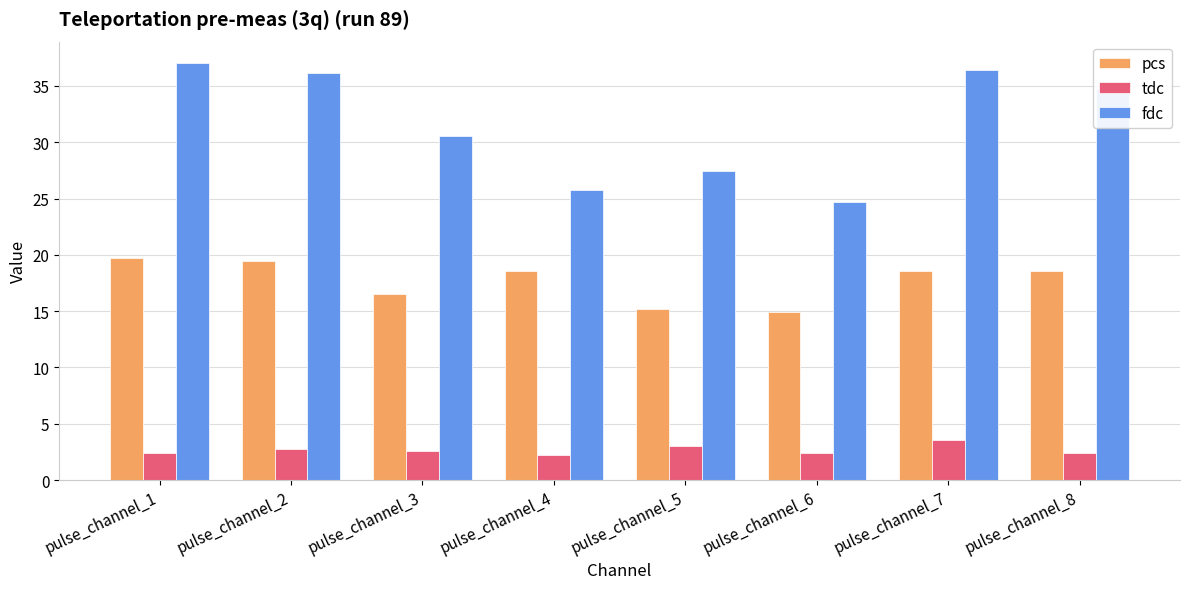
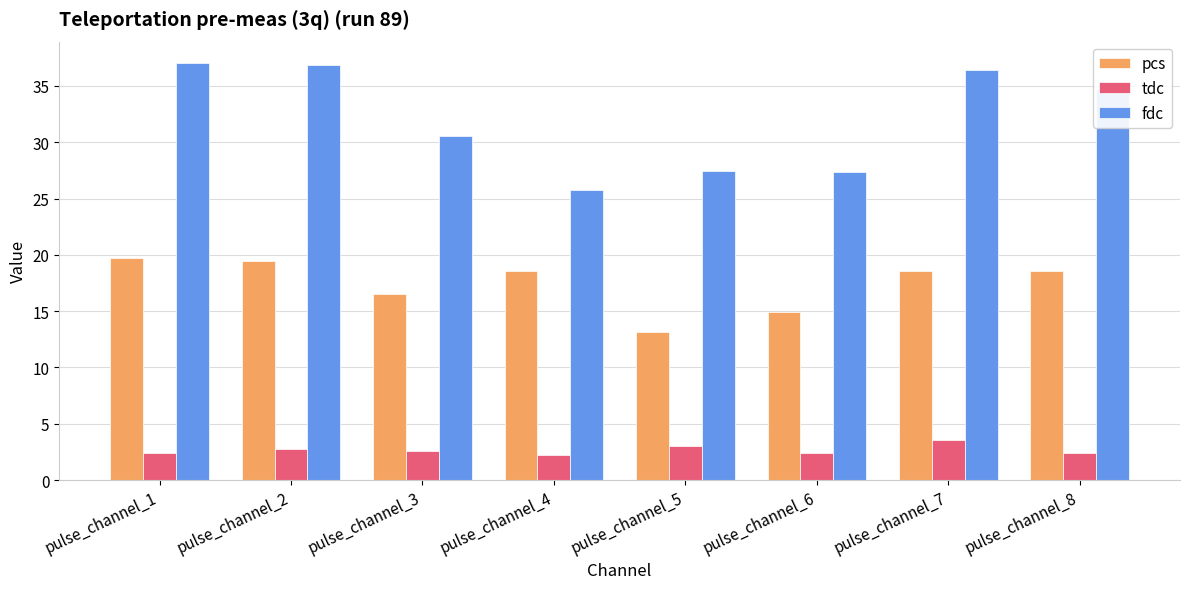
fdc, pulse_channel_2: 36.1 -> 36.9
pcs, pulse_channel_5: 15.2 -> 13.1
fdc, pulse_channel_6: 24.7 -> 27.3
